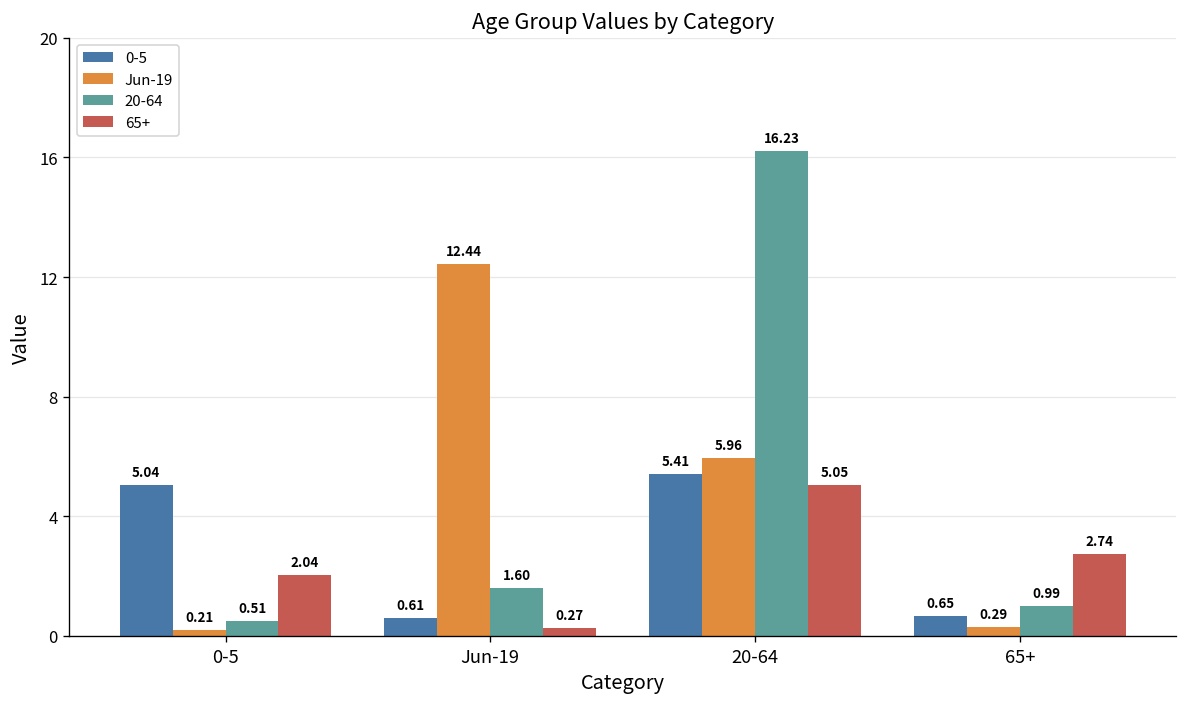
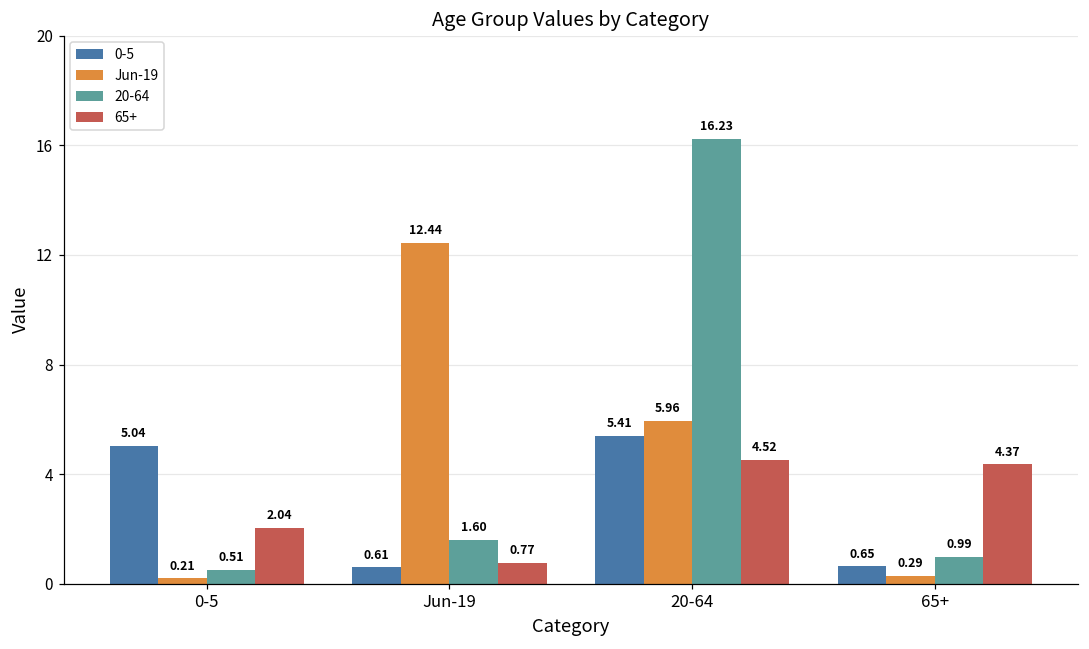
65+, Jun-19: 0.27 -> 0.77
65+, 20-64: 5.05 -> 4.52
65+, 65+: 2.74 -> 4.37
